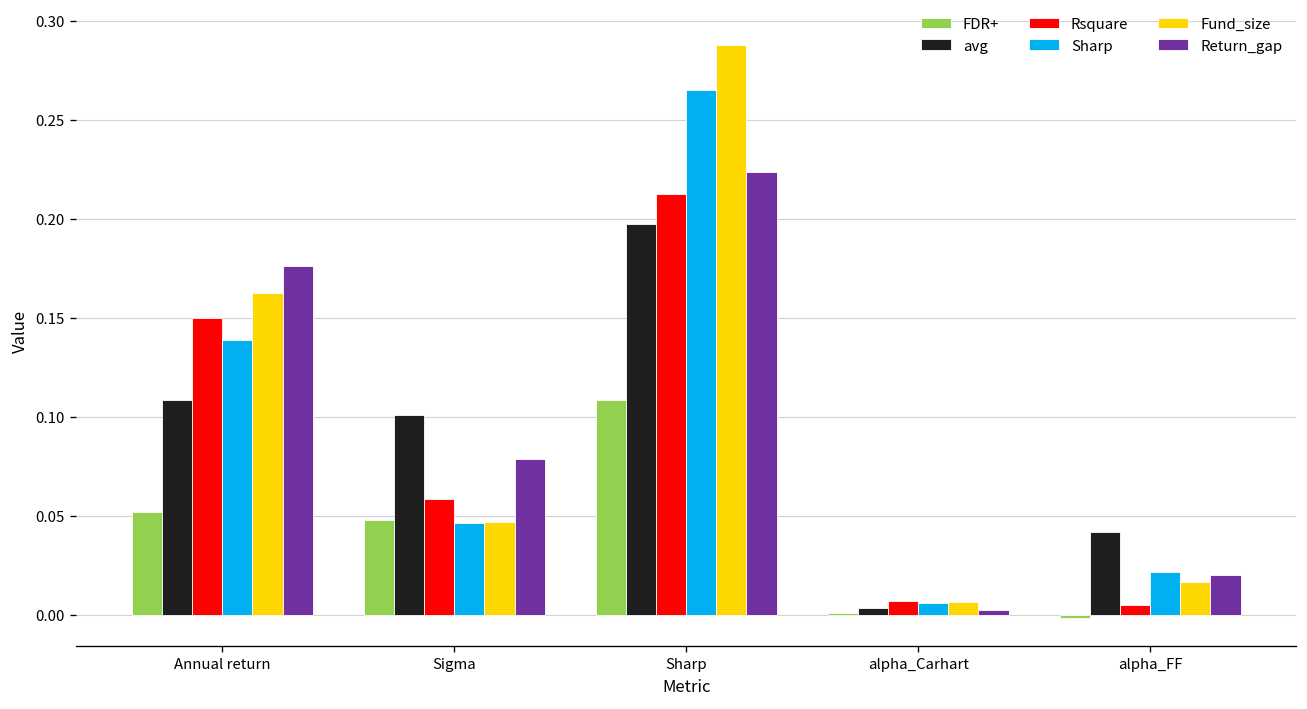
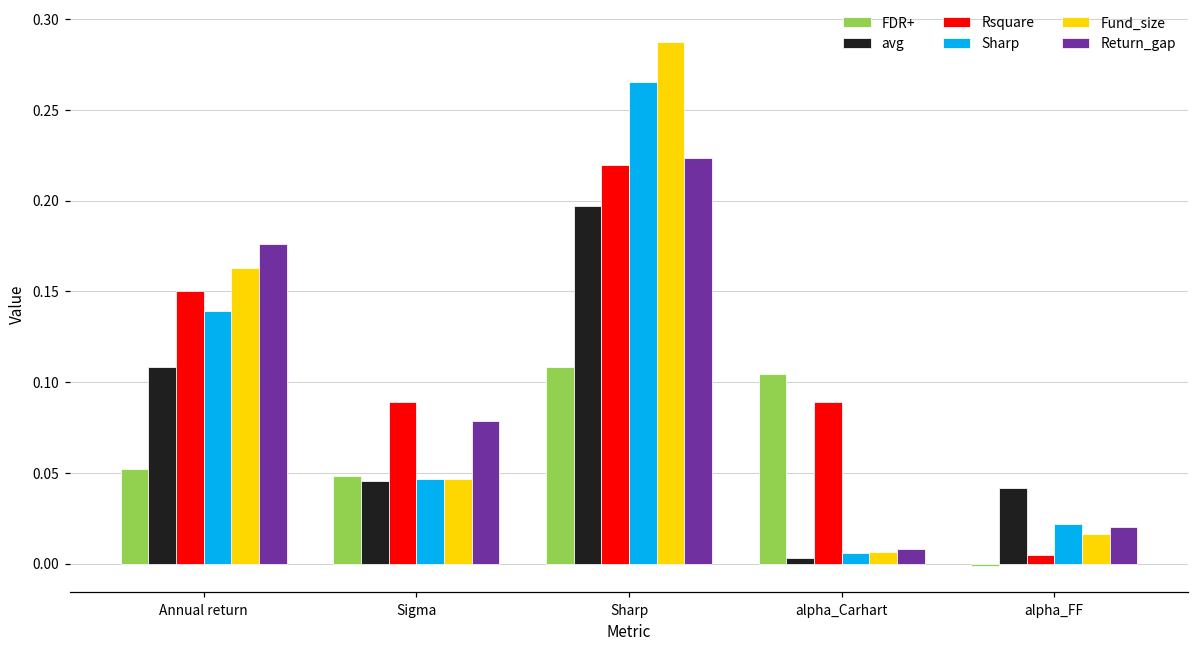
avg, Sigma: 0.101 -> 0.045
Rsquare, Sigma: 0.058 -> 0.089
Rsquare, Sharp: 0.213 -> 0.220
FDR+, alpha_Carhart: 0.001 -> 0.105
Rsquare, alpha_Carhart: 0.007 -> 0.089
Return_gap, alpha_Carhart: 0.002 -> 0.008
